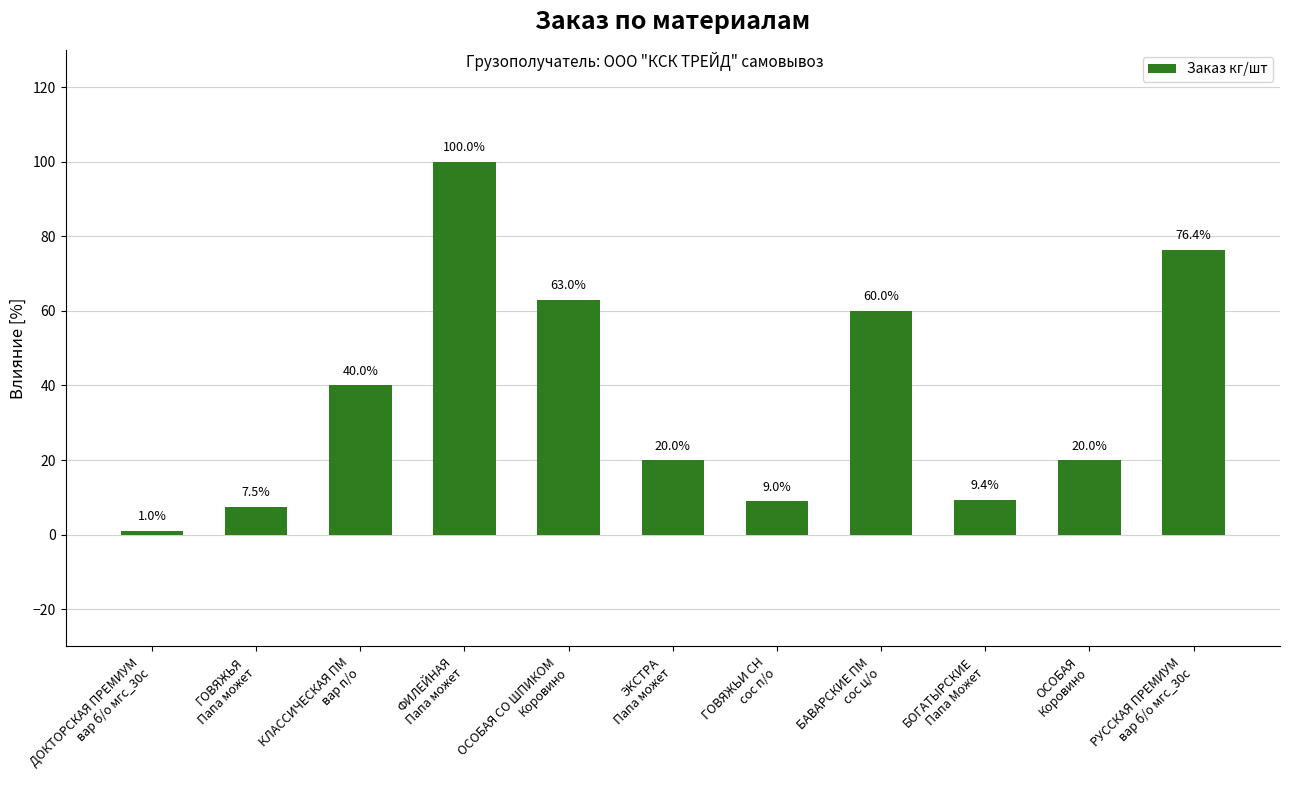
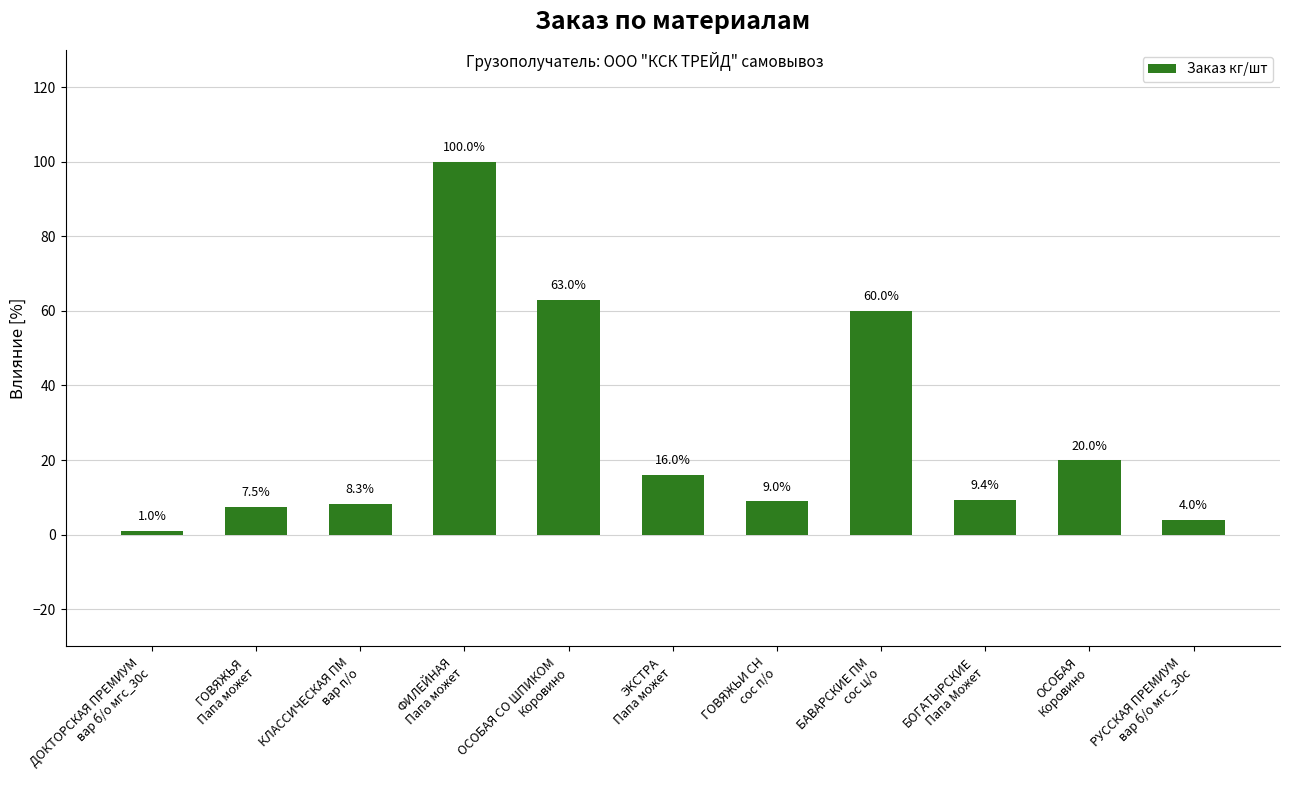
КЛАССИЧЕСКАЯ ПМ вар п/о: 40.0% -> 8.3%
ЭКСТРА Папа может: 20.0% -> 16.0%
РУССКАЯ ПРЕМИУМ вар б/о мгс_30с: 76.4% -> 4.0%
